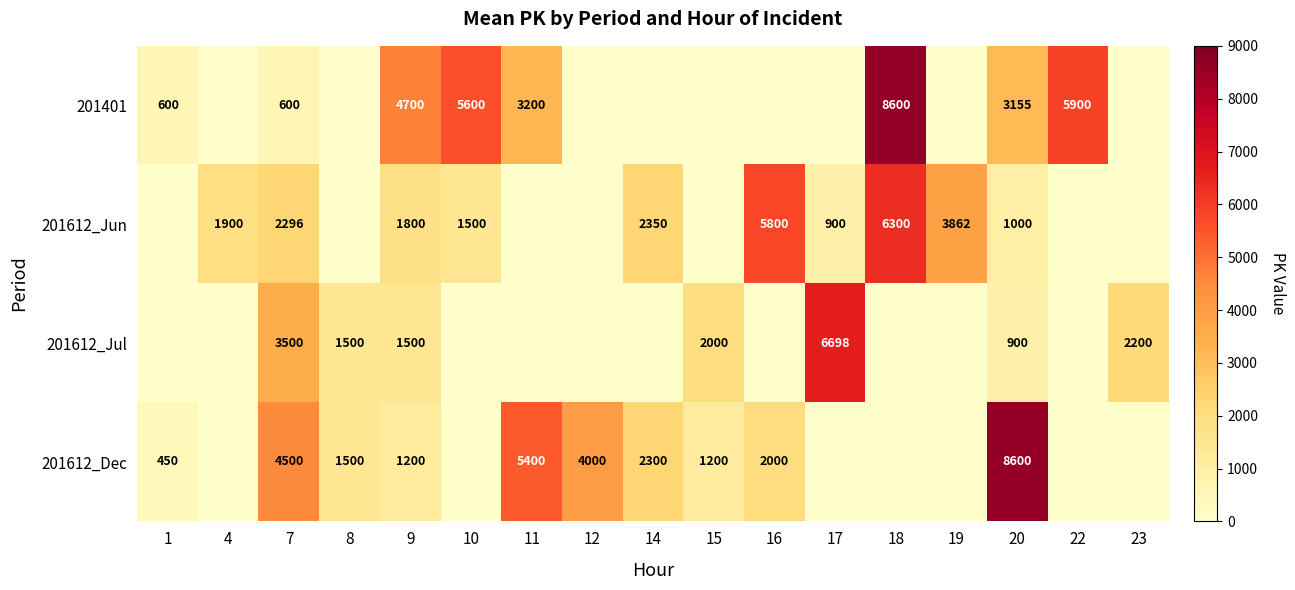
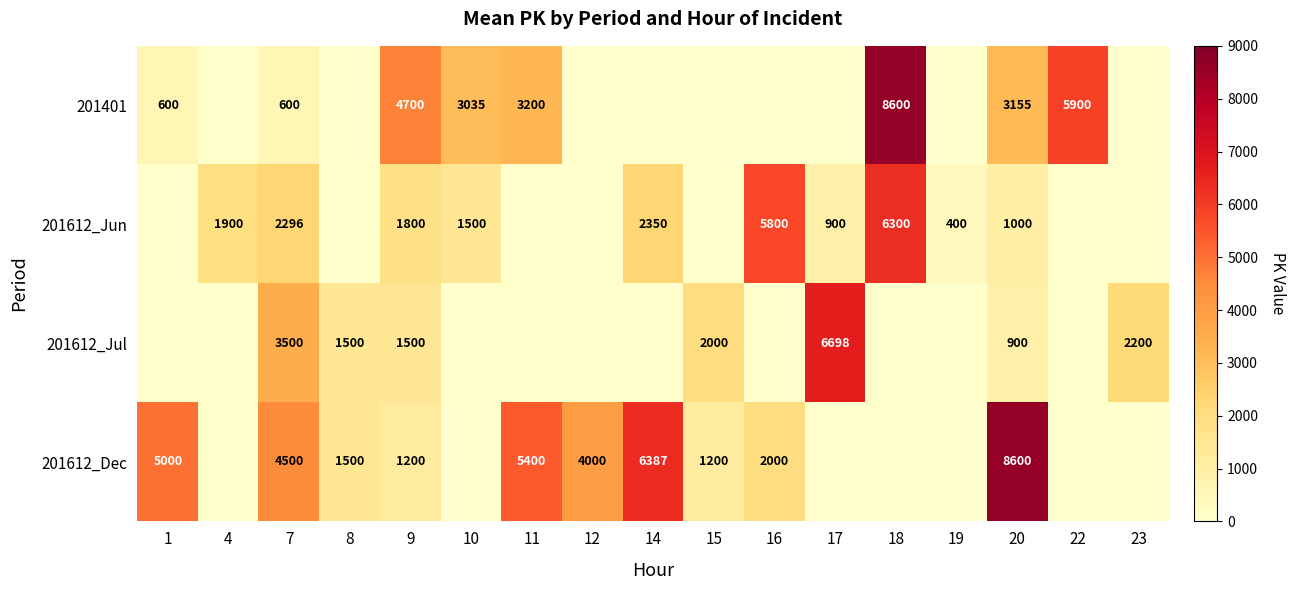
201401, 10: 5600 -> 3035
201612_Jun, 19: 3862 -> 400
201612_Dec, 1: 450 -> 5000
201612_Dec, 14: 2300 -> 6387
